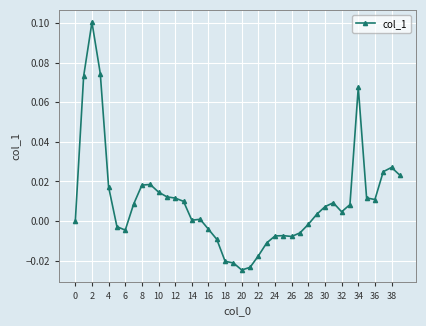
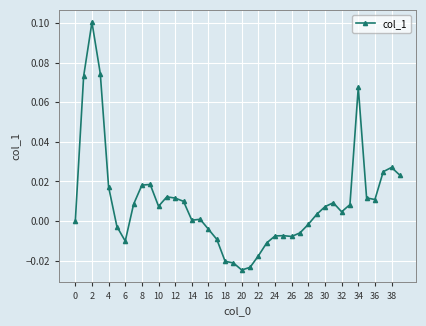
6: -0.005 -> -0.010
10: 0.015 -> 0.007
